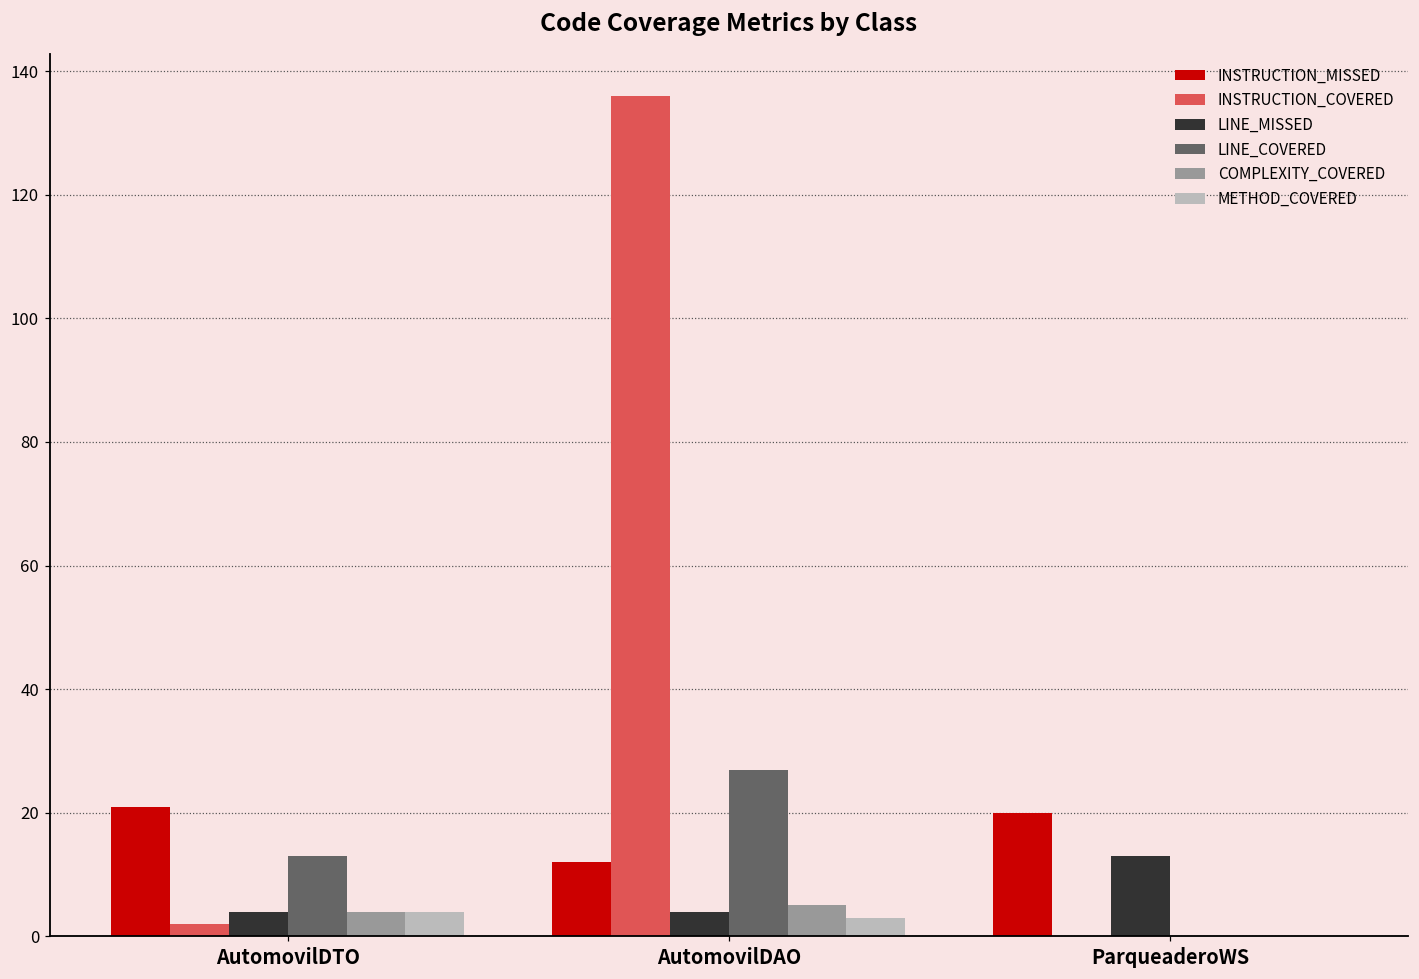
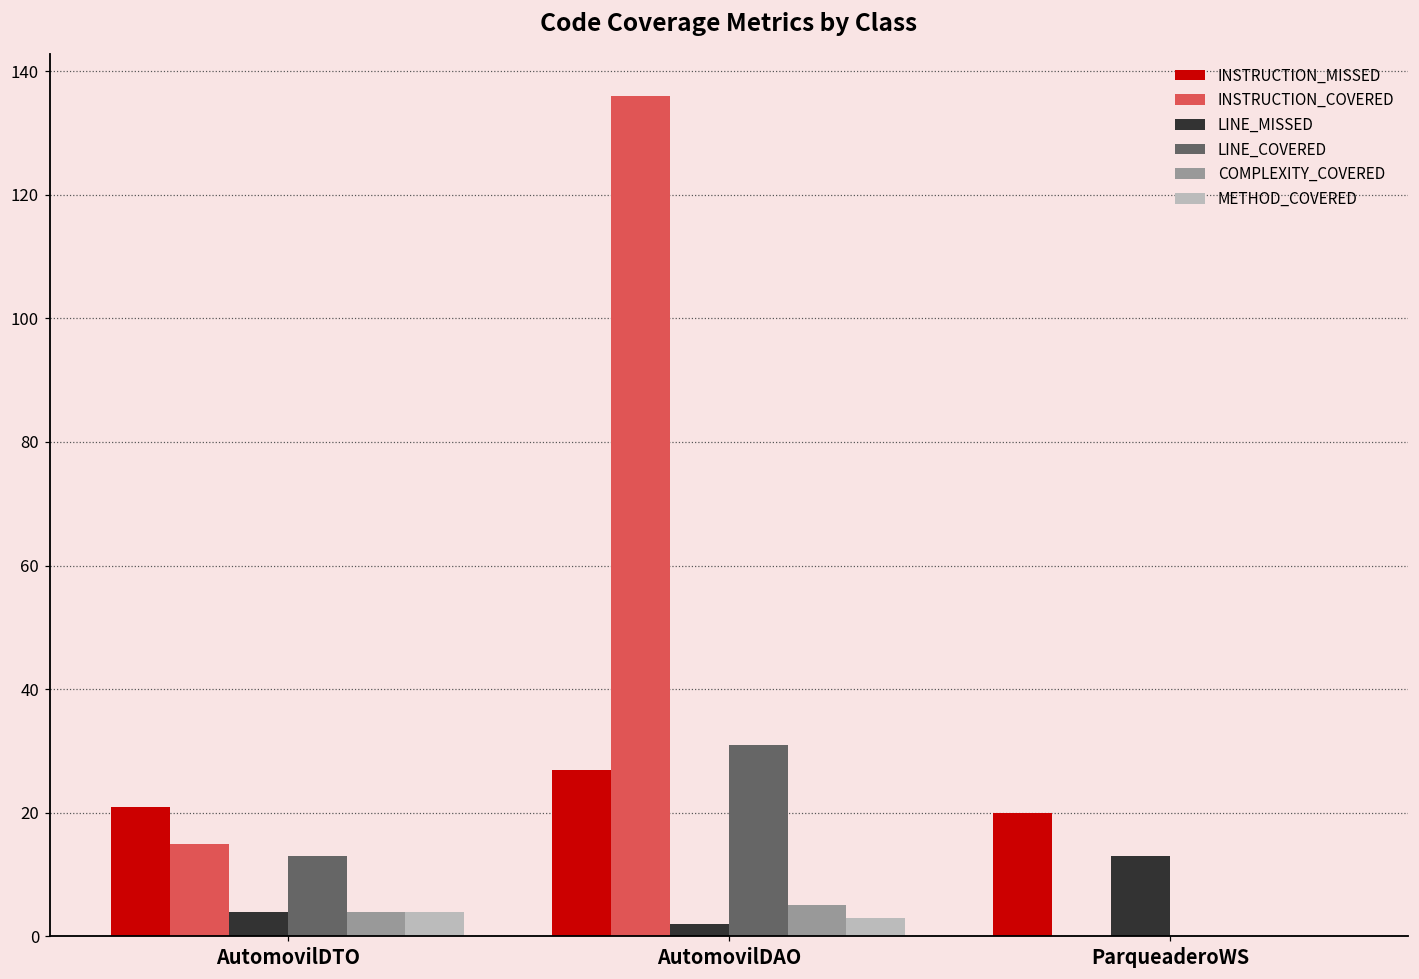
INSTRUCTION_COVERED, AutomovilDTO: 2 -> 15
INSTRUCTION_MISSED, AutomovilDAO: 12 -> 27
LINE_MISSED, AutomovilDAO: 4 -> 2
LINE_COVERED, AutomovilDAO: 27 -> 31
